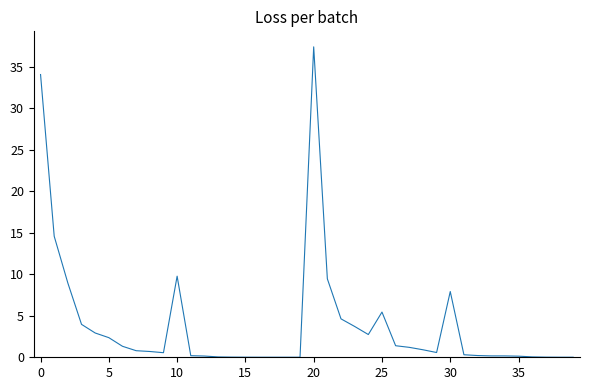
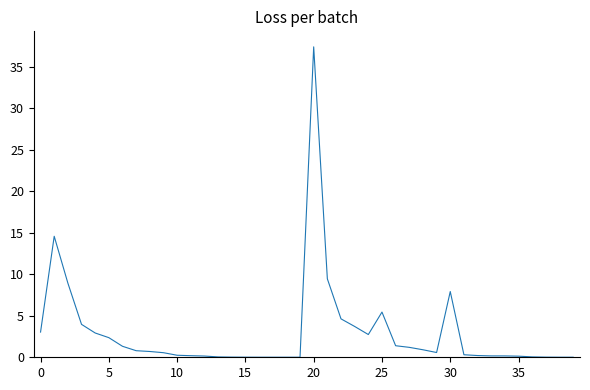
0: 34 -> 3
10: 10 -> 0
